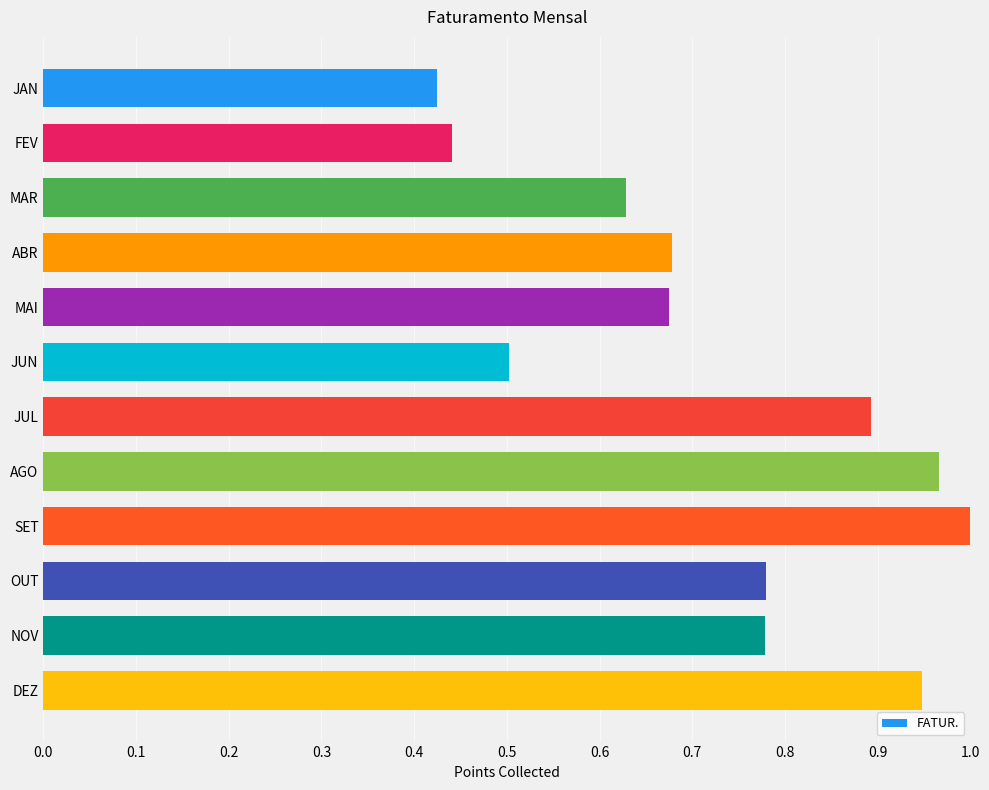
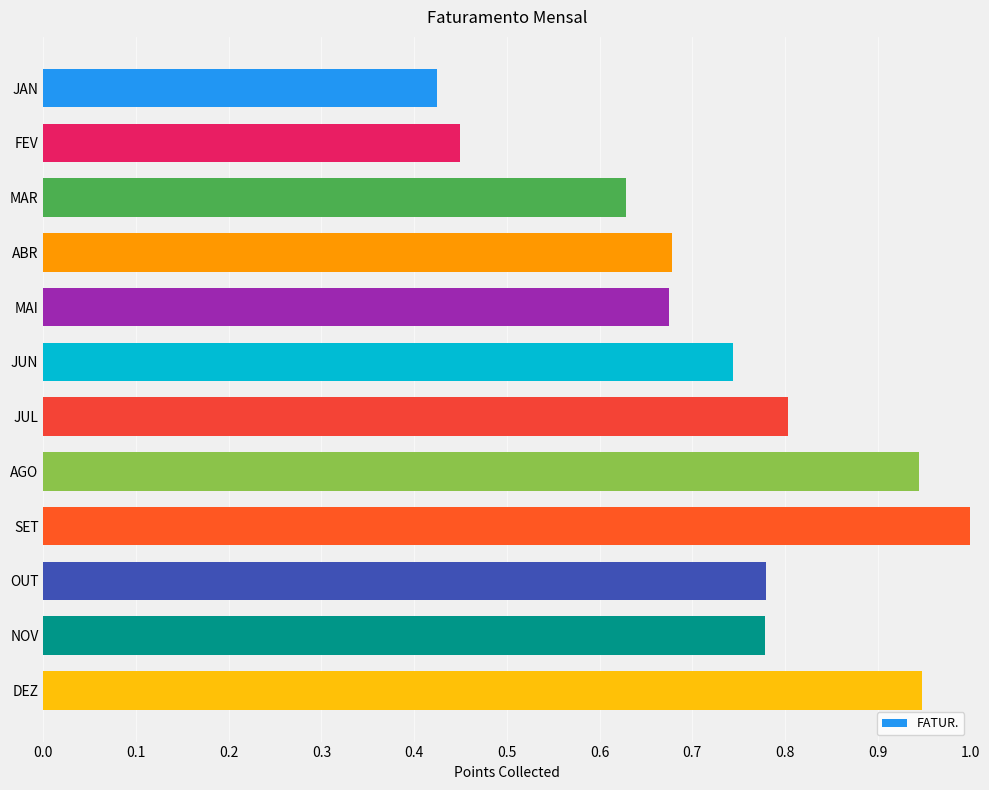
FEV: 0.44 -> 0.45
JUN: 0.50 -> 0.74
JUL: 0.89 -> 0.80
AGO: 0.97 -> 0.95
